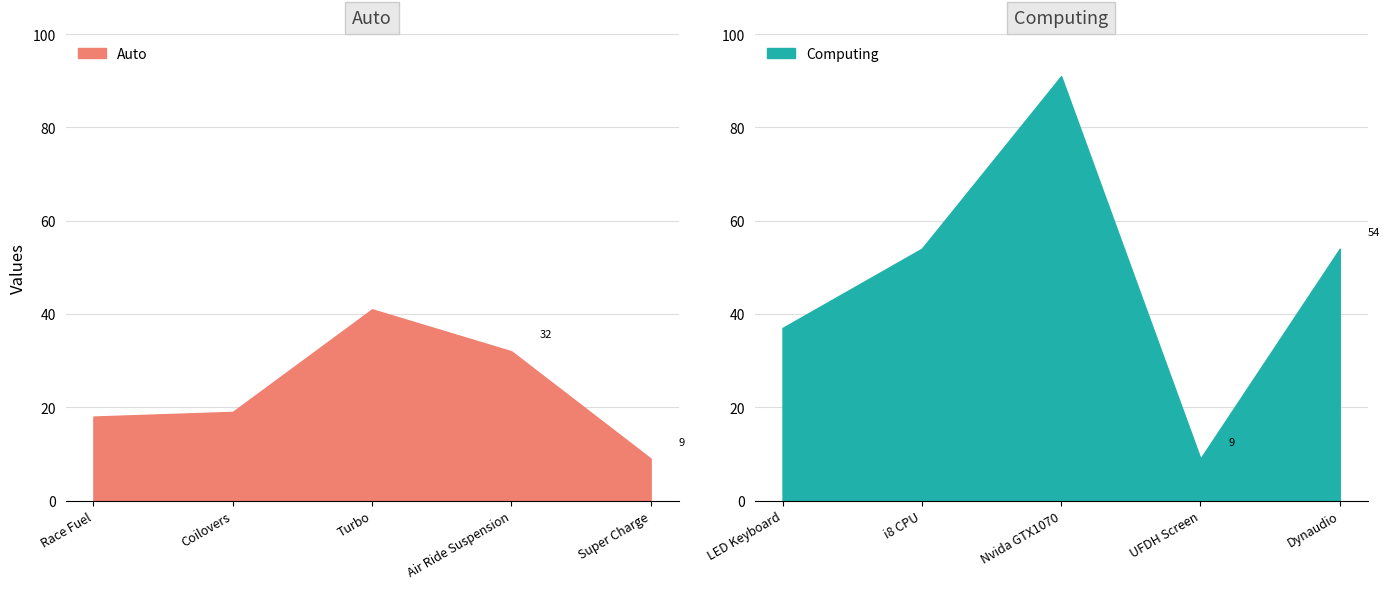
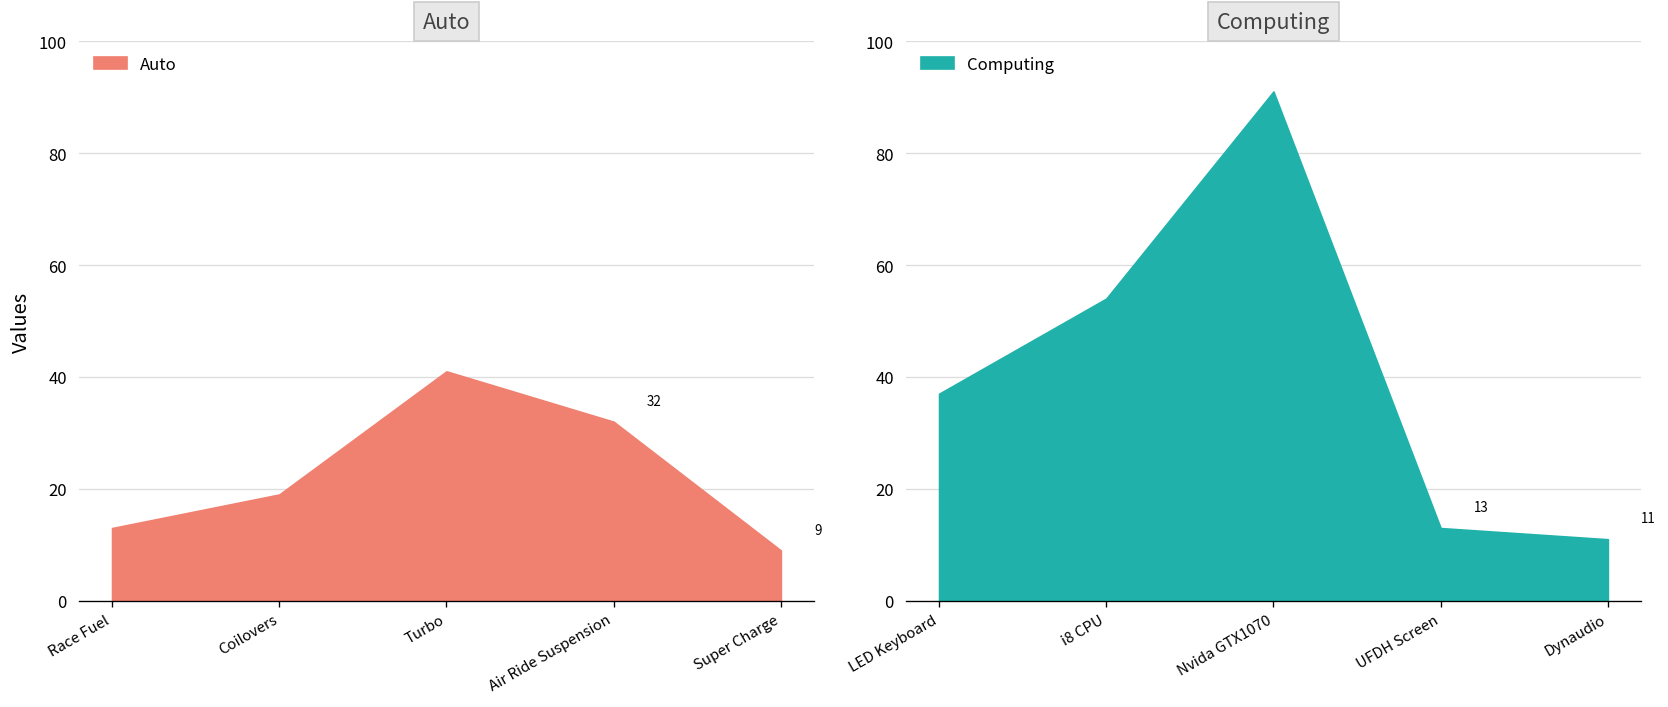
Auto, Race Fuel: 18 -> 13
Computing, UFDH Screen: 9 -> 13
Computing, Dynaudio: 54 -> 11
